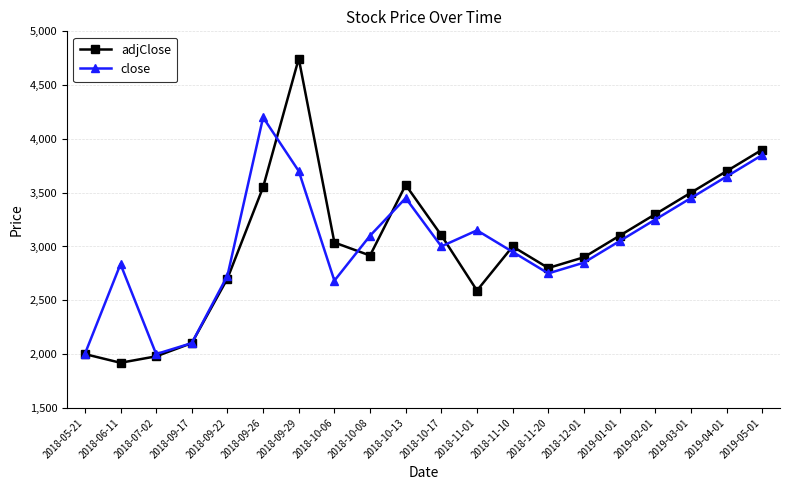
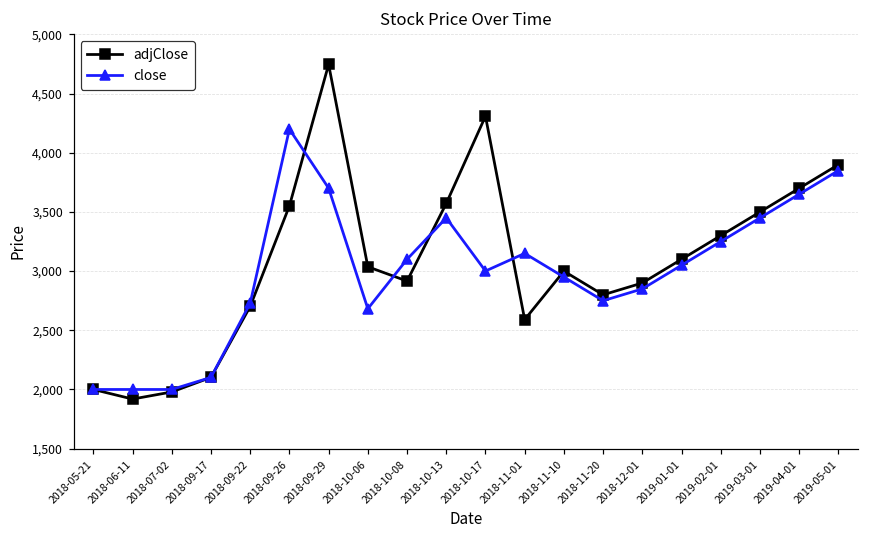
close, 2018-06-11: 2,840 -> 2,000
adjClose, 2018-10-17: 3,100 -> 4,310
